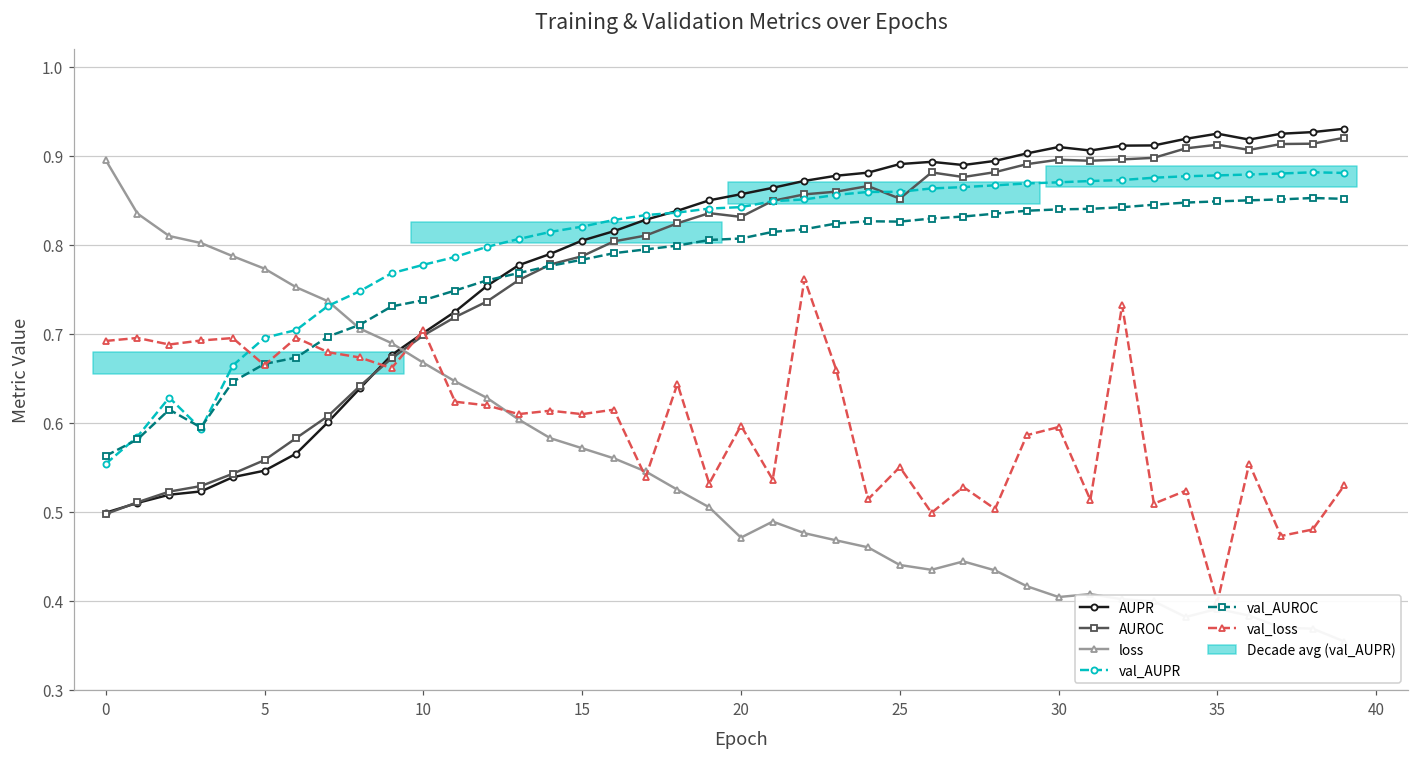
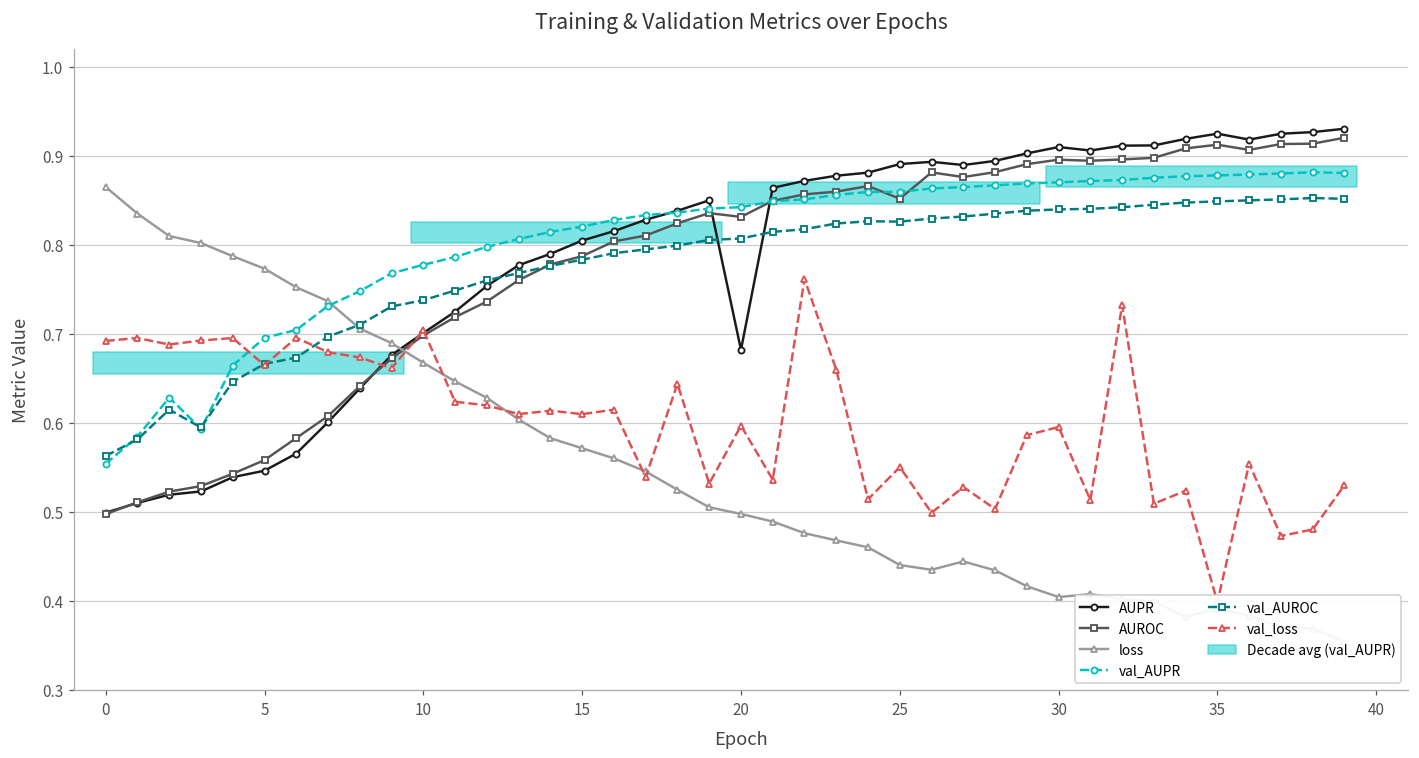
loss, 0: 0.90 -> 0.86
AUPR, 20: 0.86 -> 0.68
loss, 20: 0.47 -> 0.50
